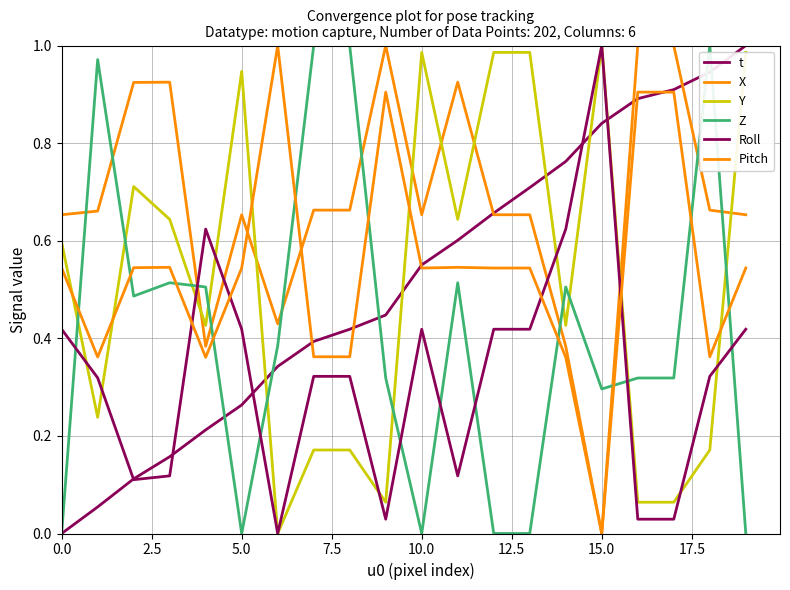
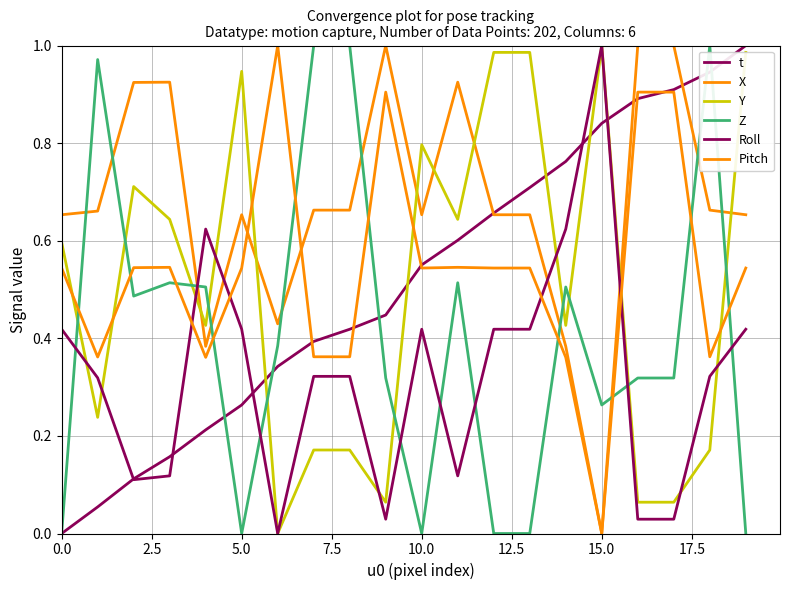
Y, 10.0: 0.99 -> 0.80
Z, 15.0: 0.30 -> 0.26
